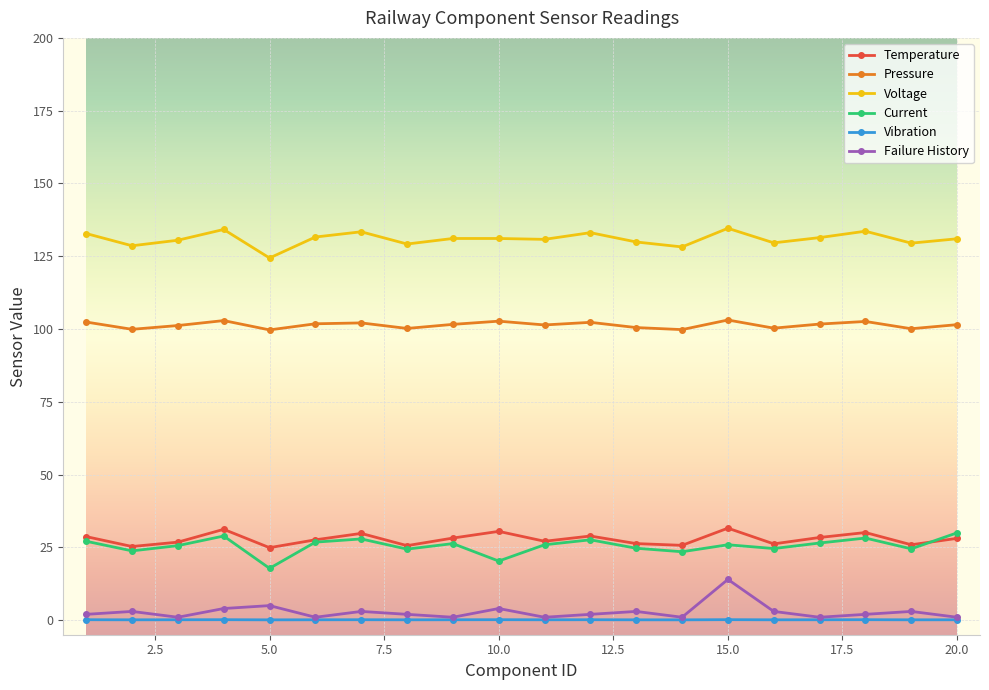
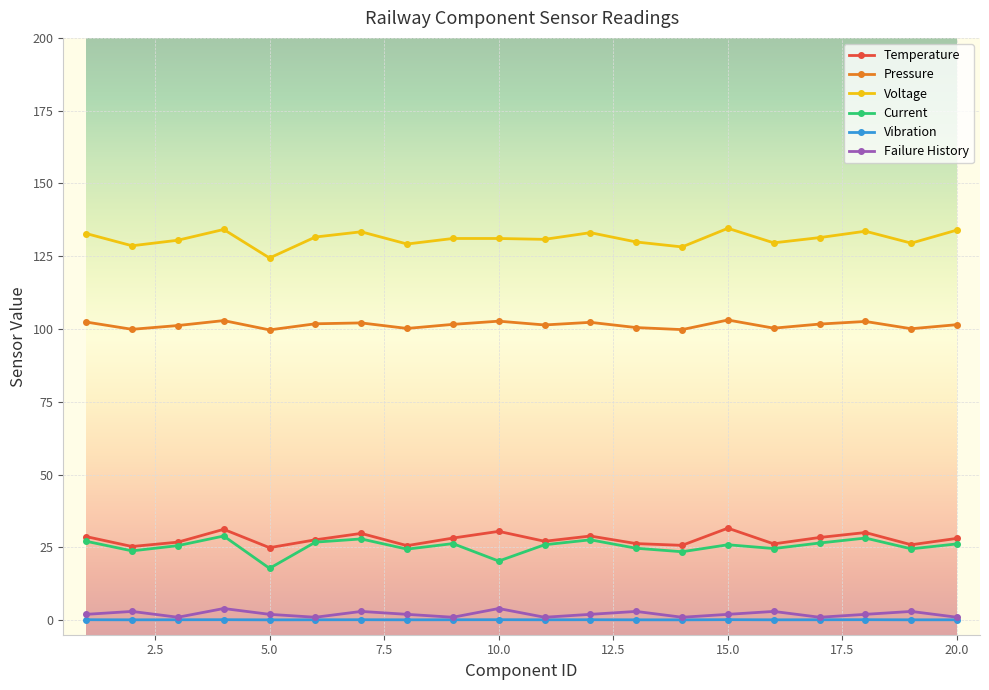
Failure History, 5.0: 5 -> 2
Failure History, 15.0: 14 -> 2
Voltage, 20.0: 131 -> 134
Current, 20.0: 30 -> 26
